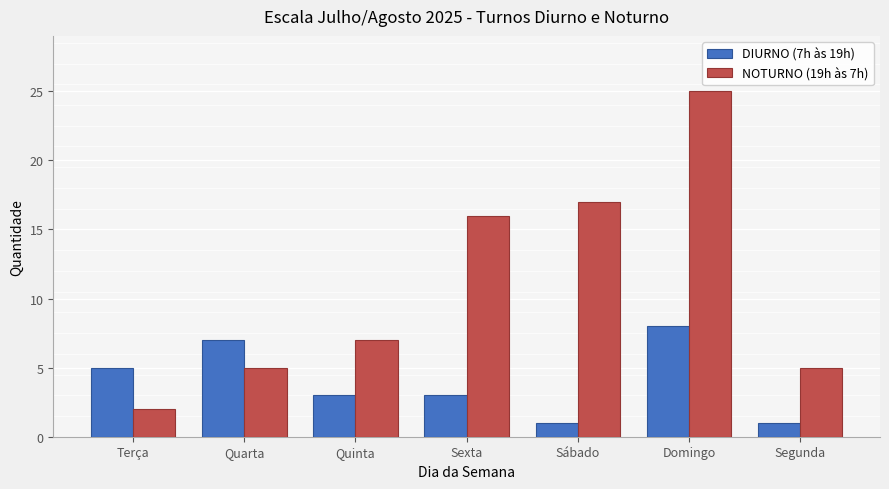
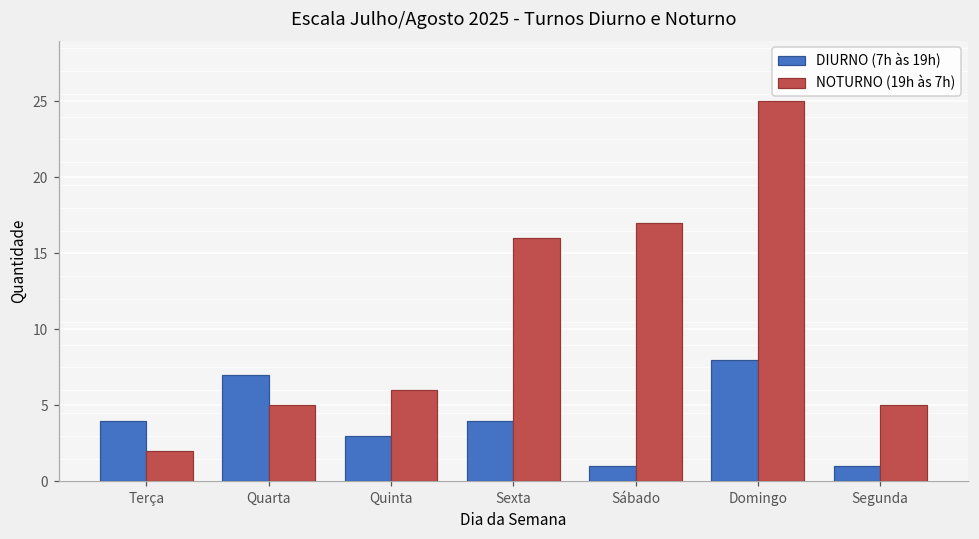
DIURNO (7h às 19h), Terça: 5 -> 4
NOTURNO (19h às 7h), Quinta: 7 -> 6
DIURNO (7h às 19h), Sexta: 3 -> 4
